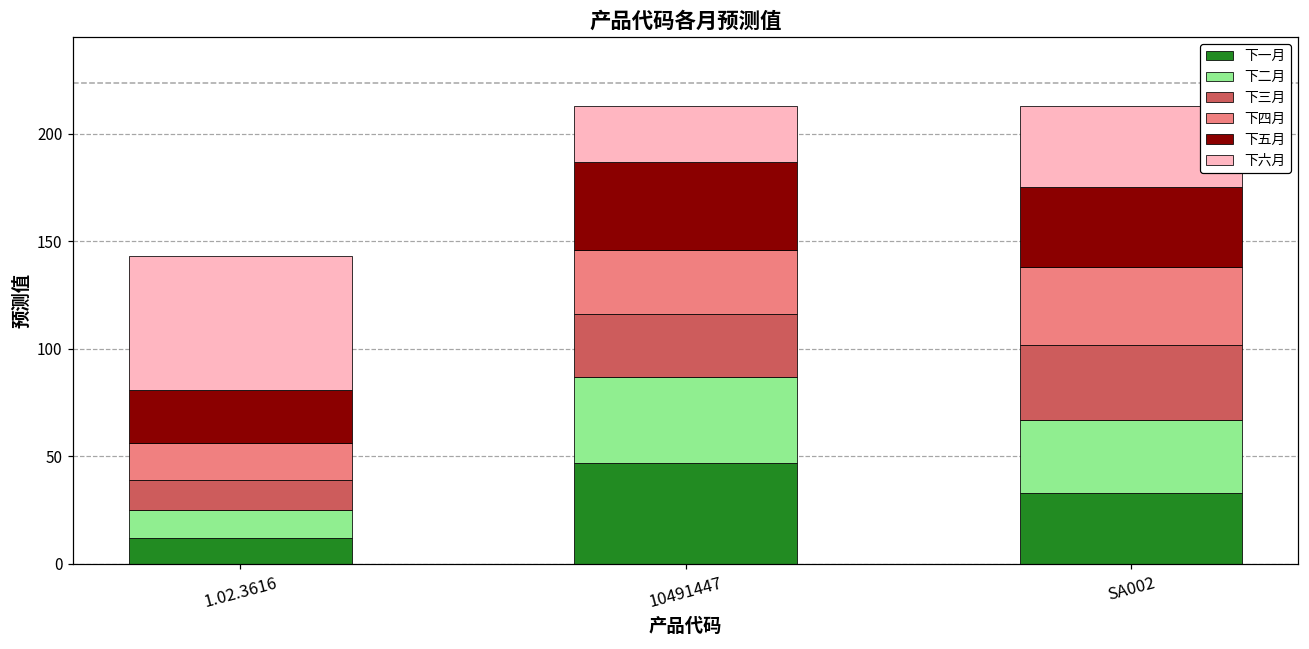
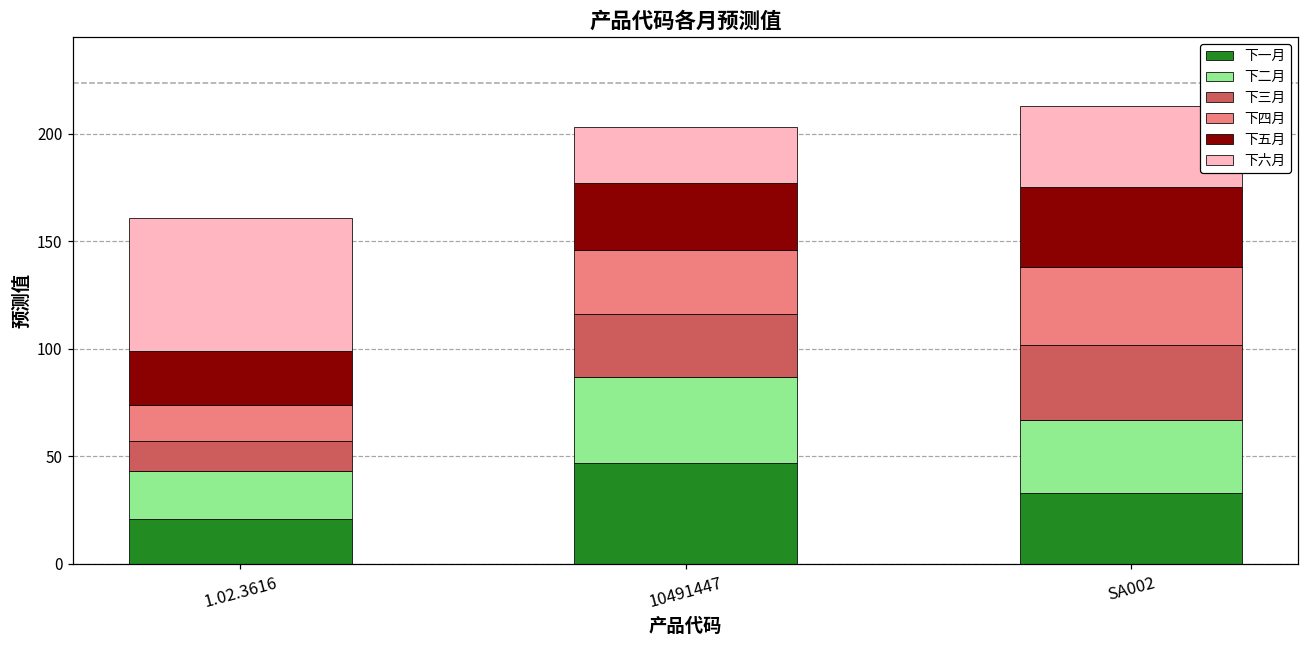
下一月, 1.02.3616: 12 -> 21
下二月, 1.02.3616: 13 -> 22
下五月, 10491447: 41 -> 31
